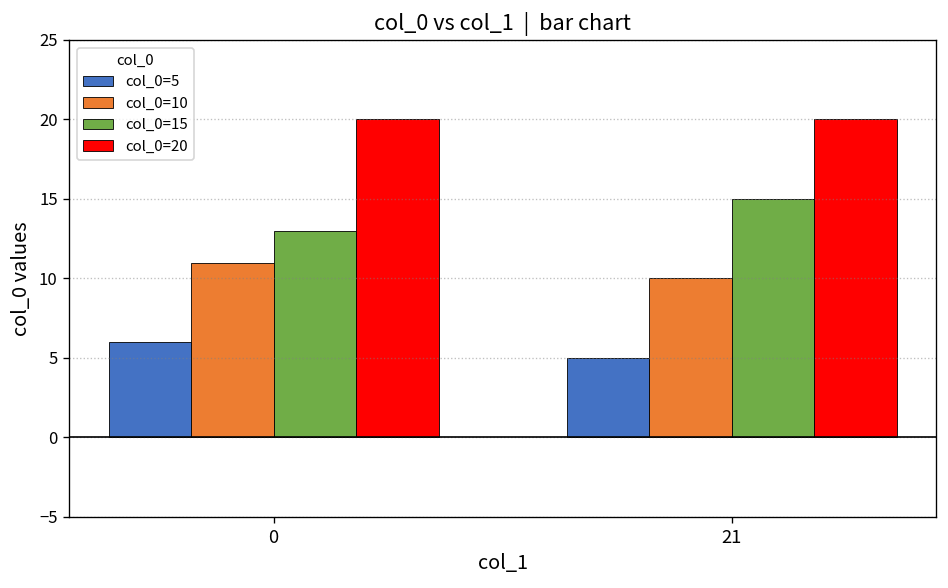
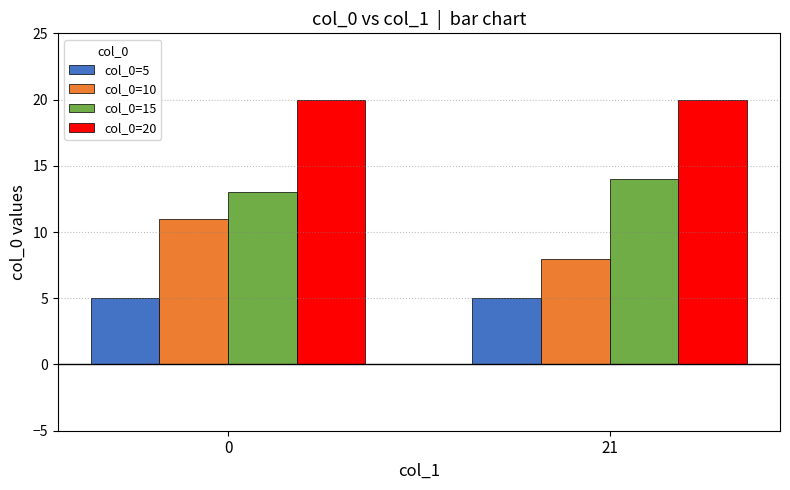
col_0=5, 0: 6 -> 5
col_0=10, 21: 10 -> 8
col_0=15, 21: 15 -> 14
